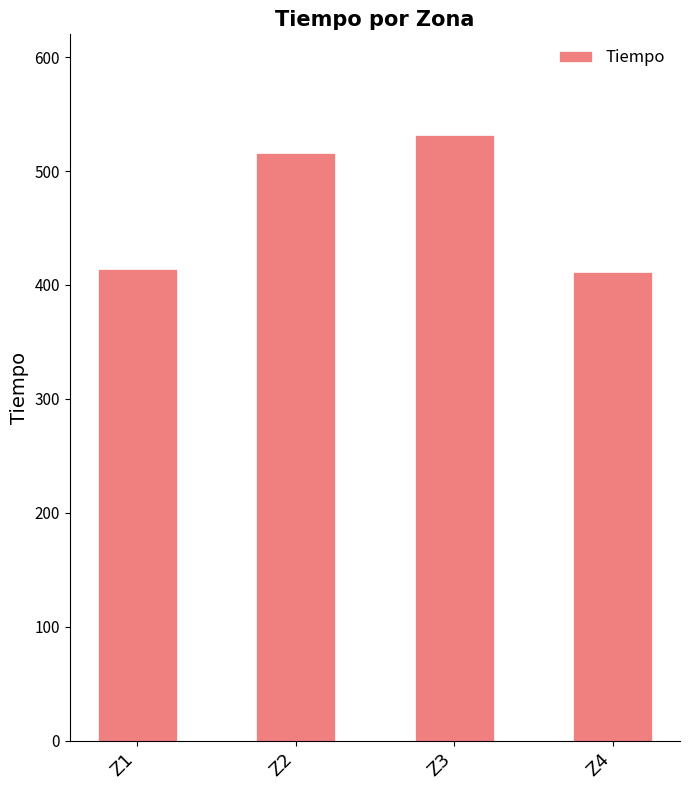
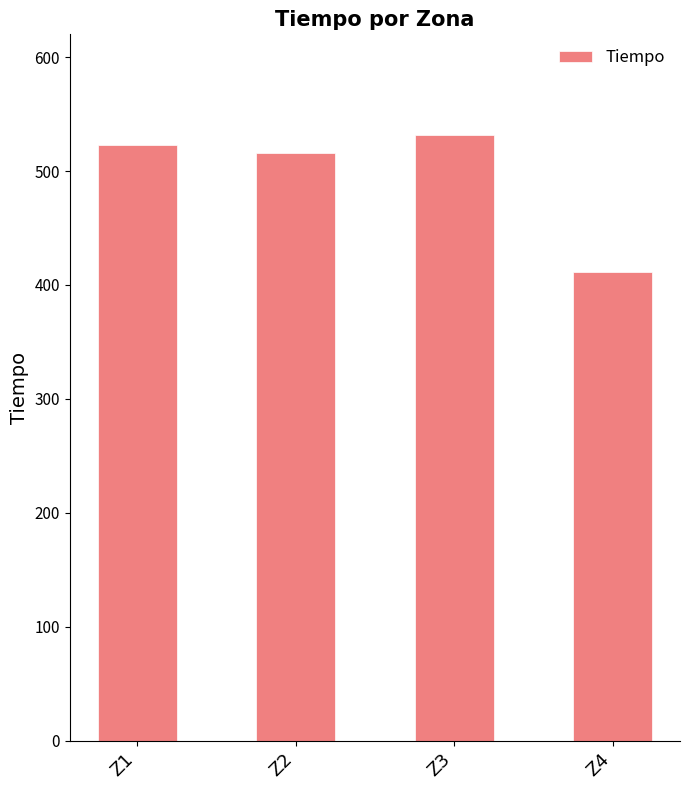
Z1: 414 -> 523
